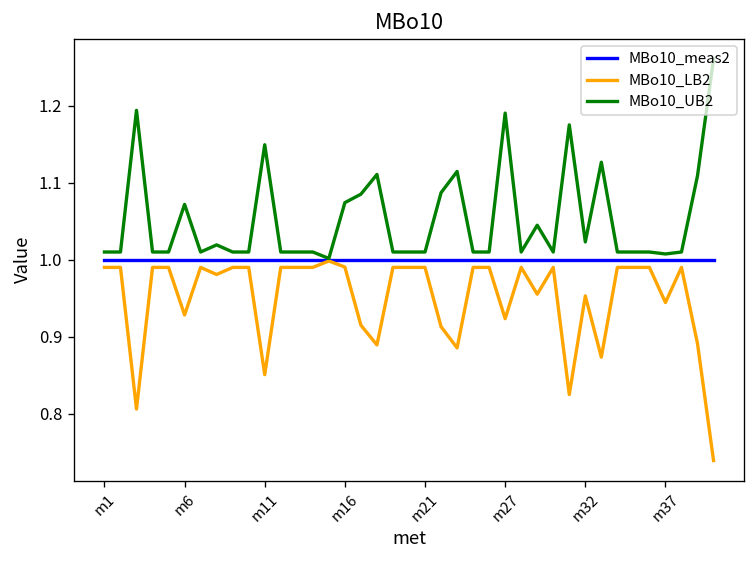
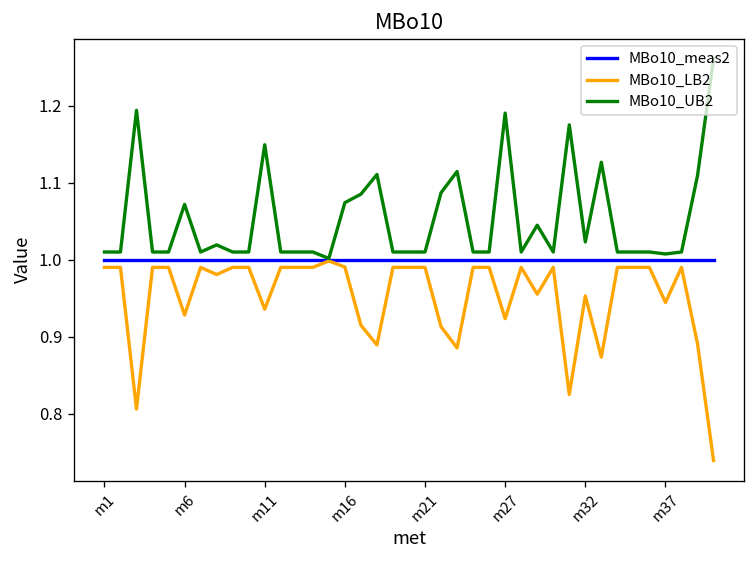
MBo10_LB2, m11: 0.85 -> 0.94
